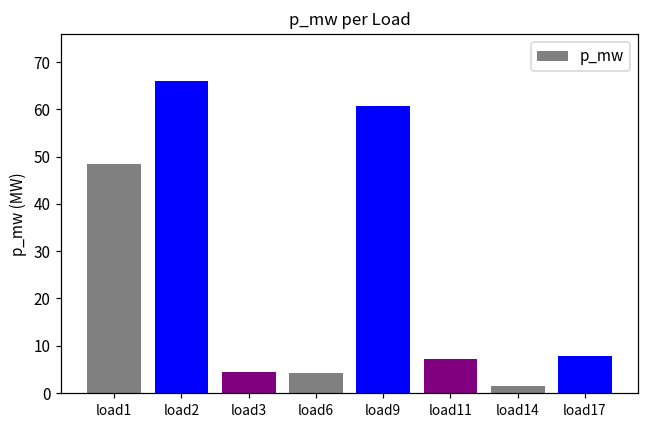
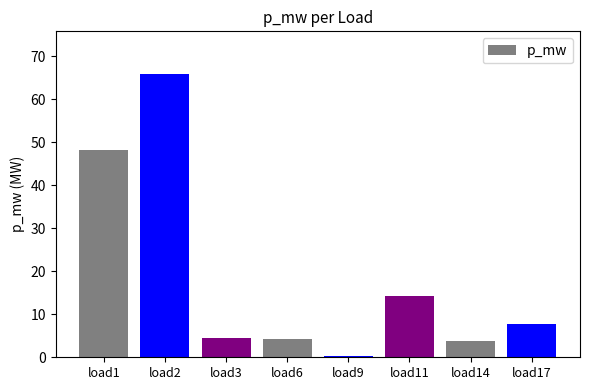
load9: 61 -> 0
load11: 7 -> 14
load14: 2 -> 4
